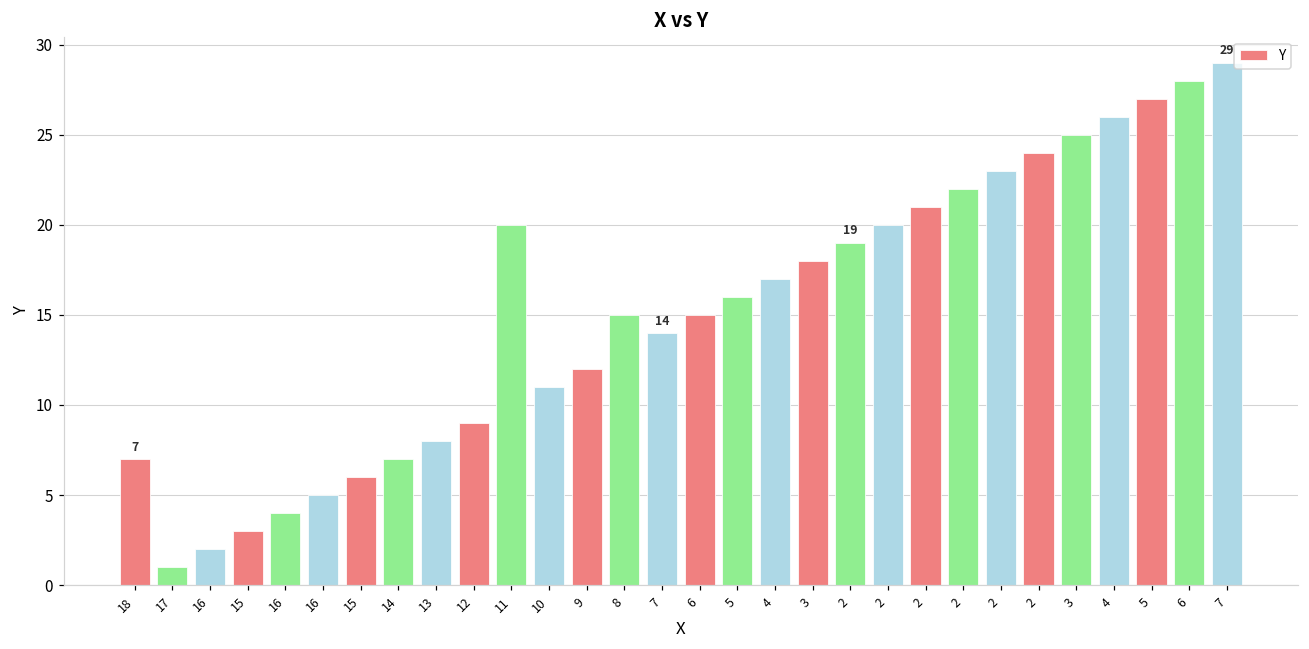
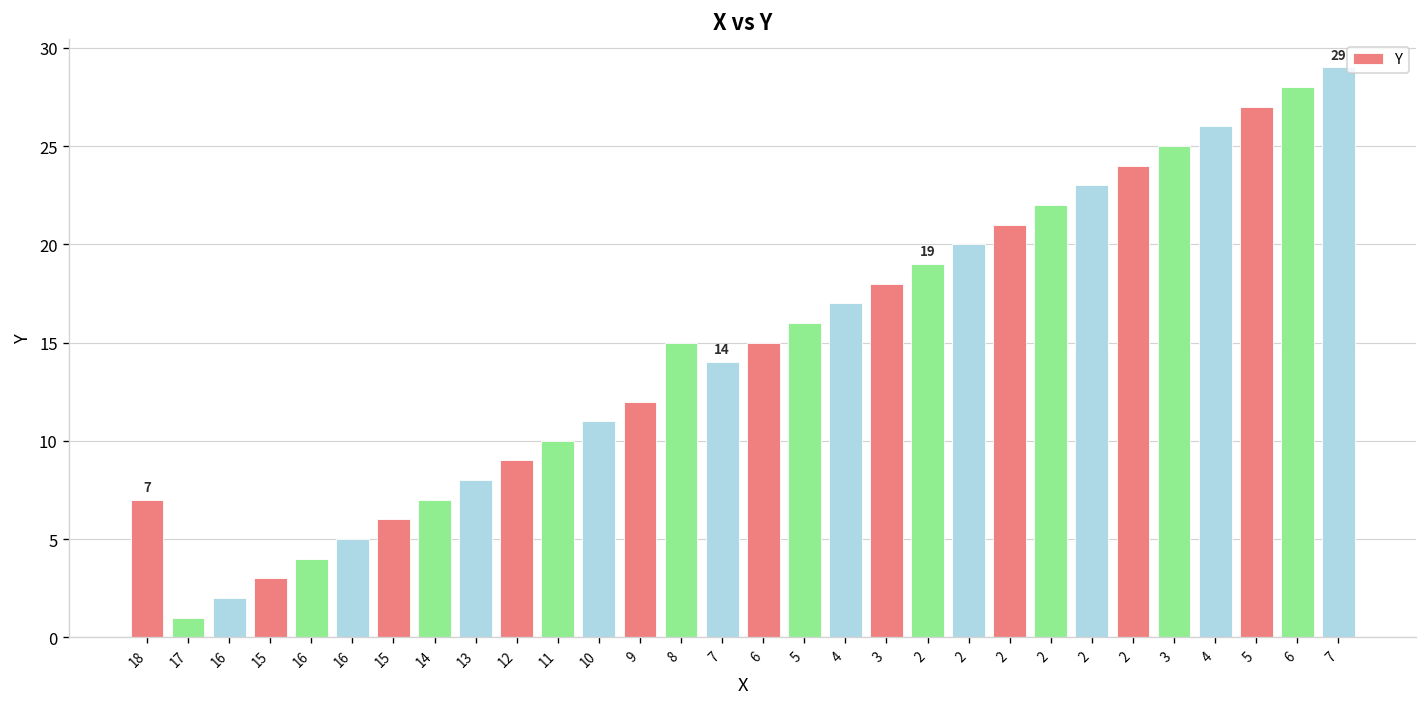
11: 20 -> 10
